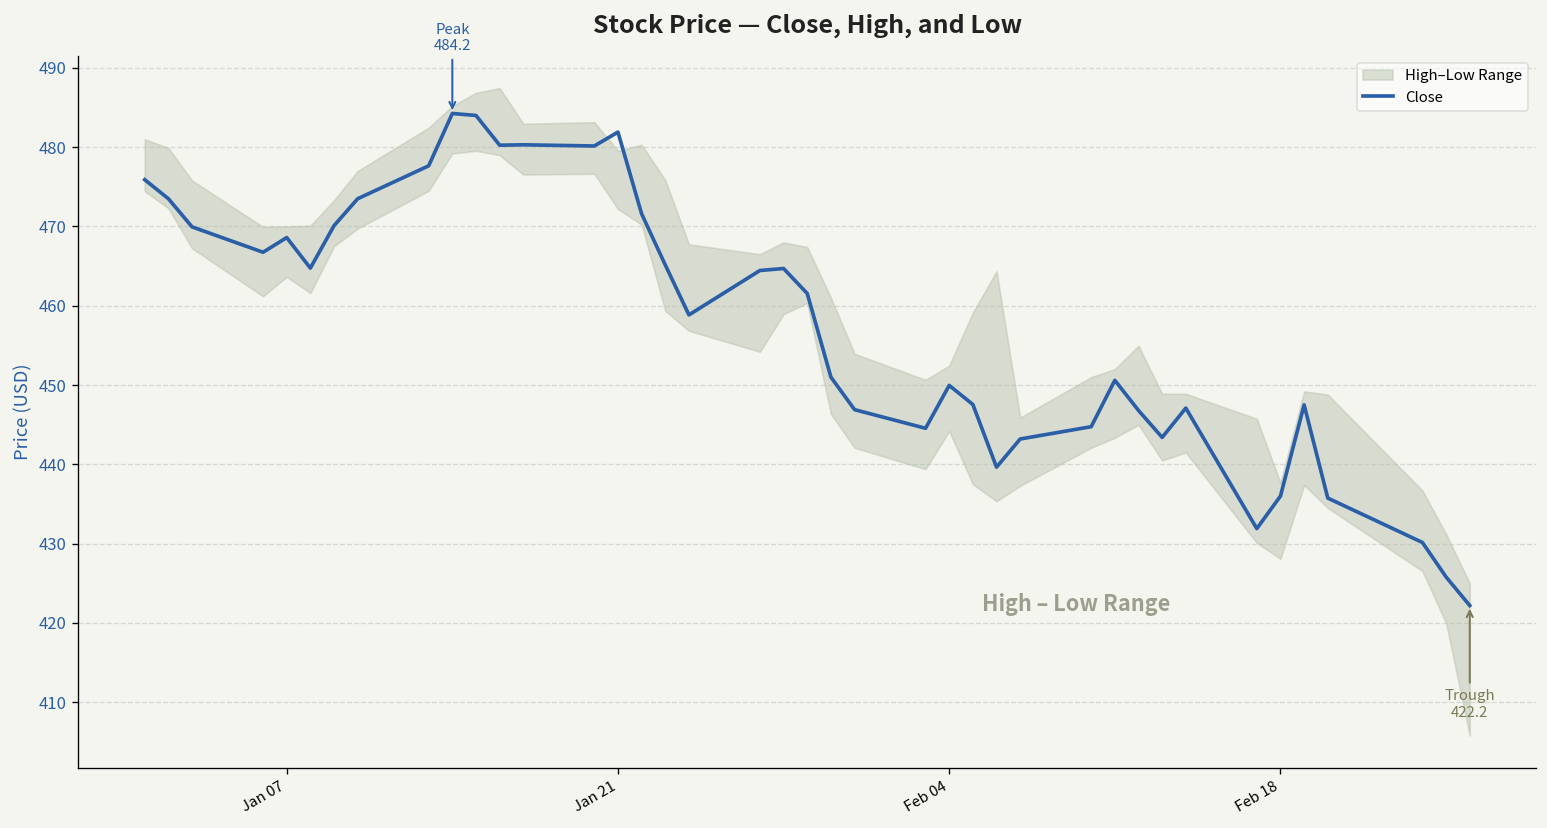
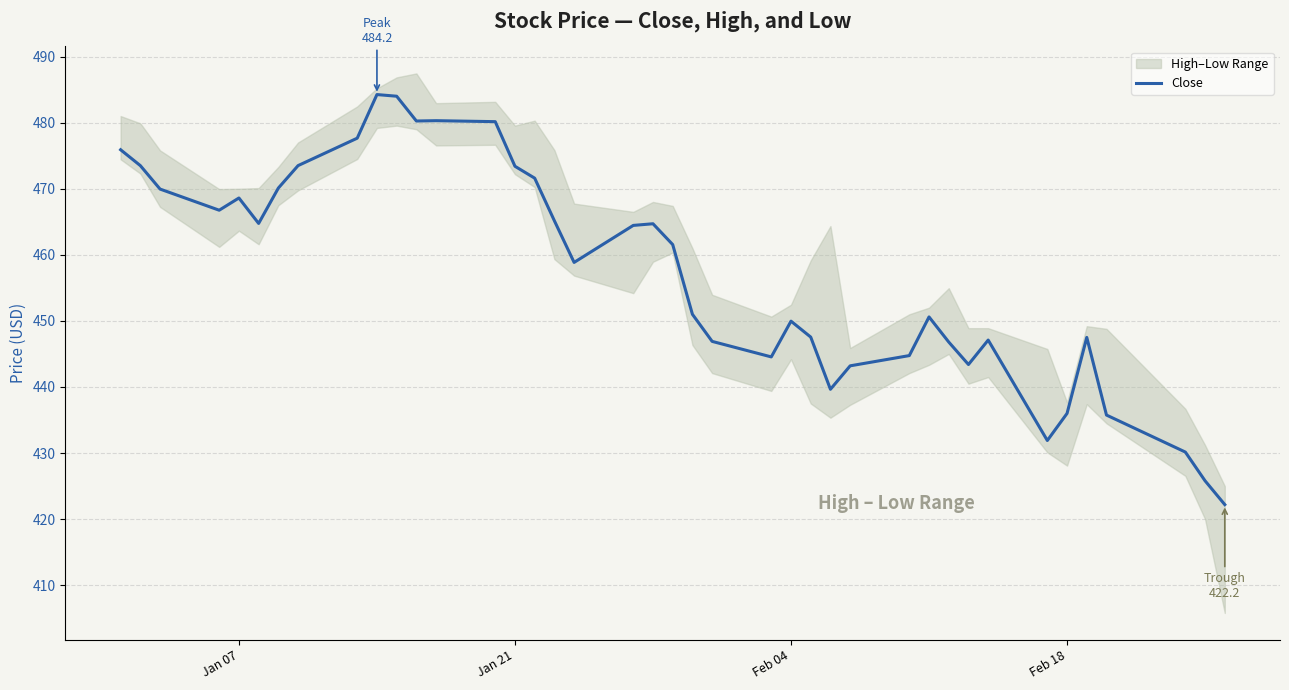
Close, Jan 21: 482 -> 473
